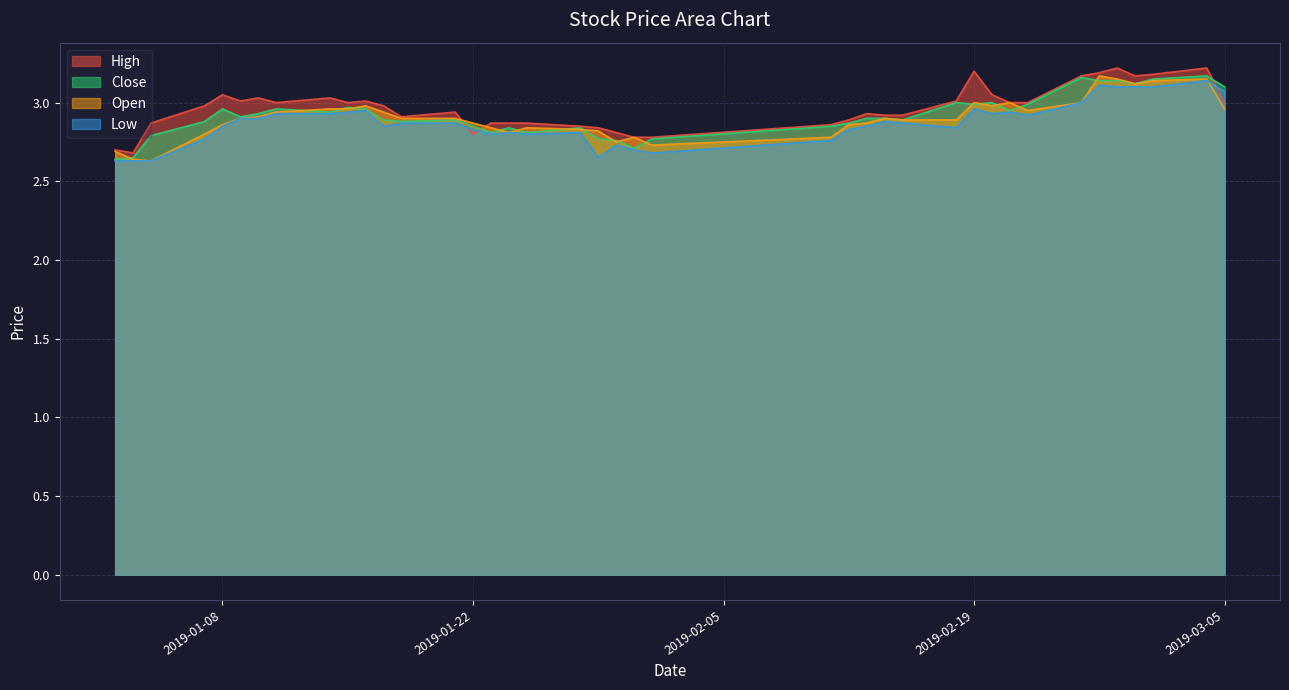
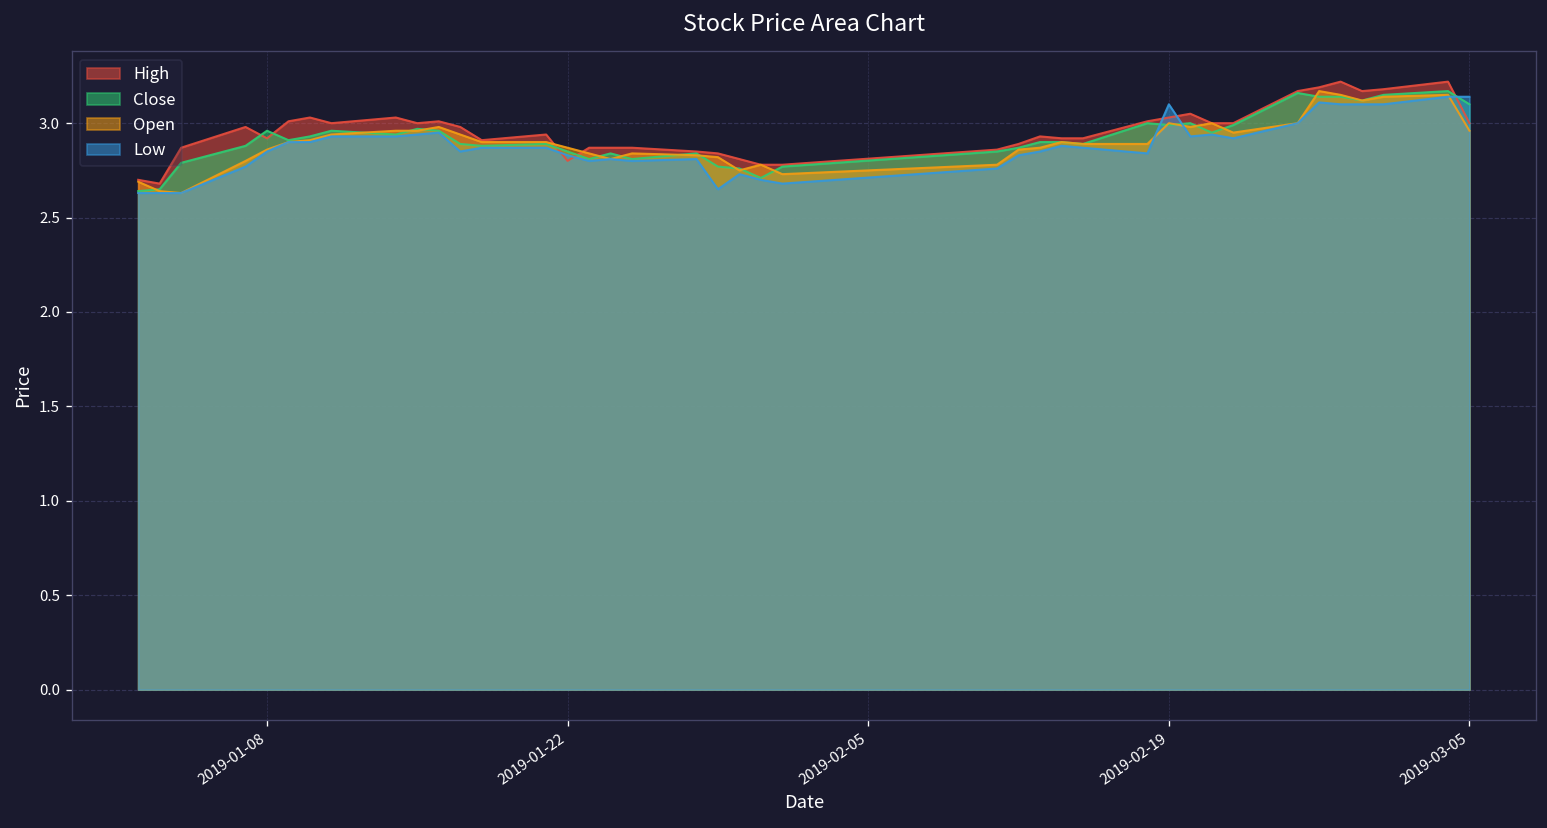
High, 2019-01-08: 3.05 -> 2.92
High, 2019-02-19: 3.20 -> 3.03
Low, 2019-02-19: 2.96 -> 3.10
Low, 2019-03-05: 3.07 -> 3.14
